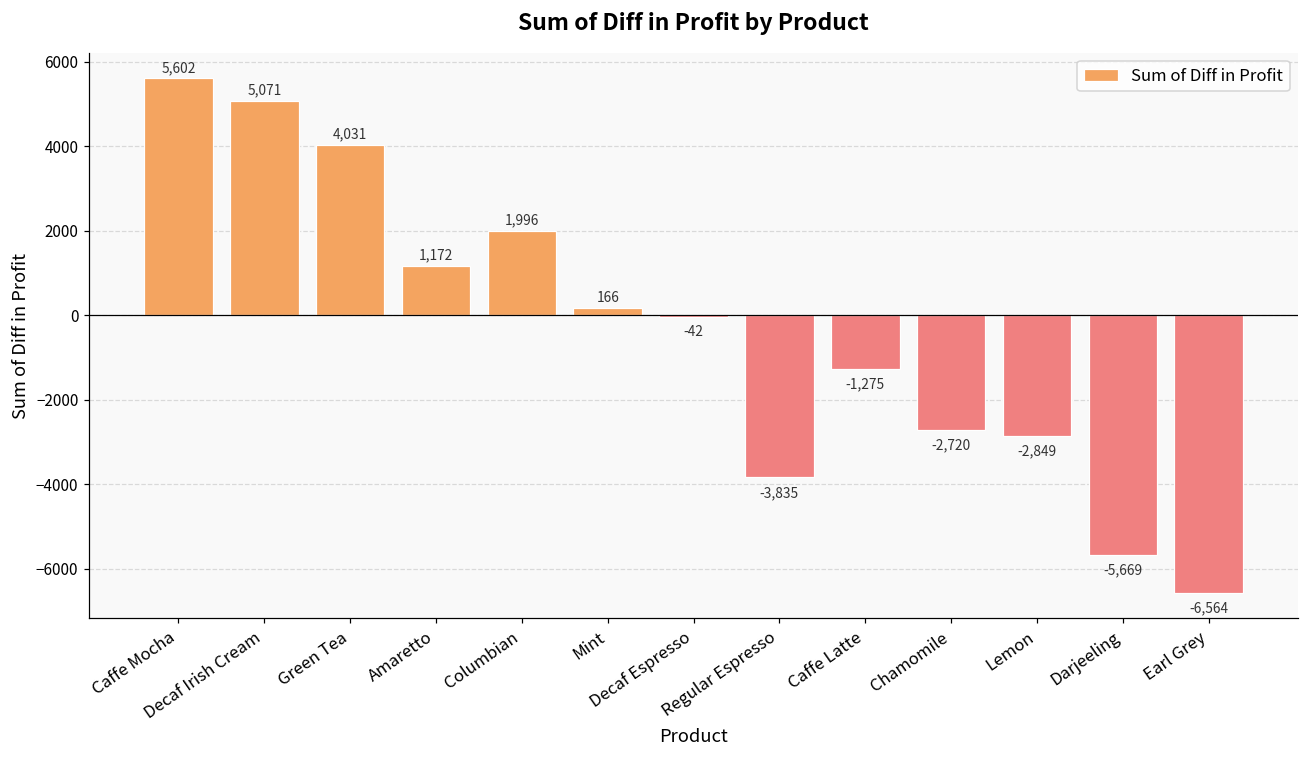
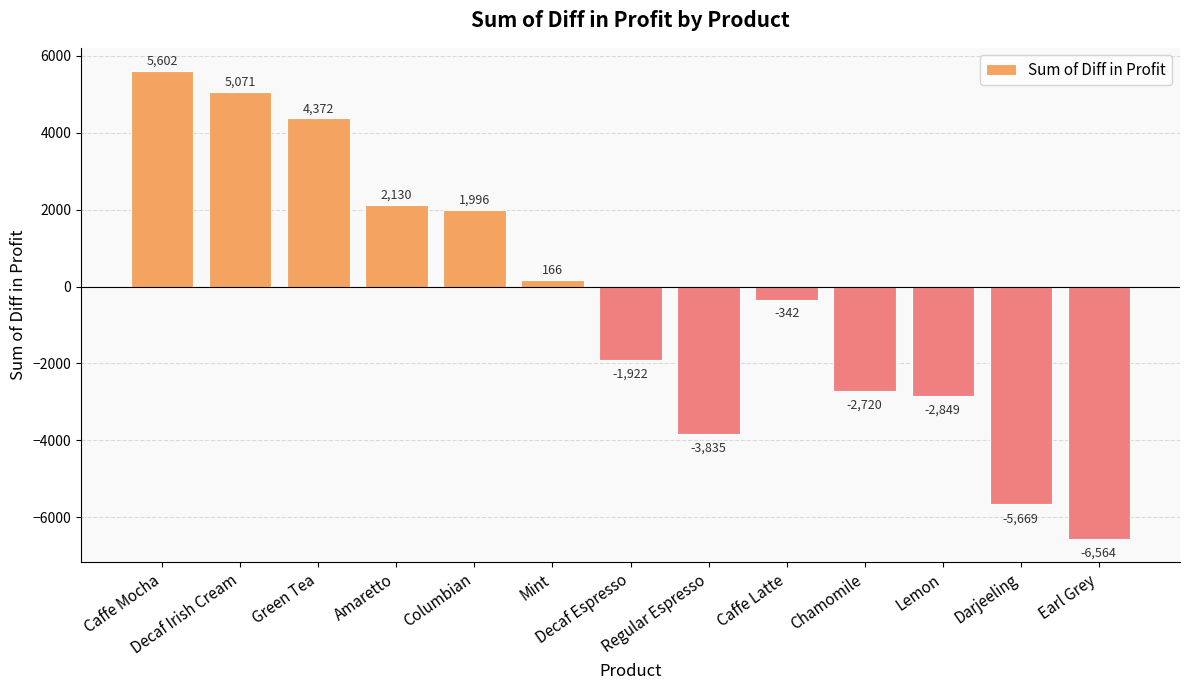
Green Tea: 4,031 -> 4,372
Amaretto: 1,172 -> 2,130
Decaf Espresso: -42 -> -1,922
Caffe Latte: -1,275 -> -342
